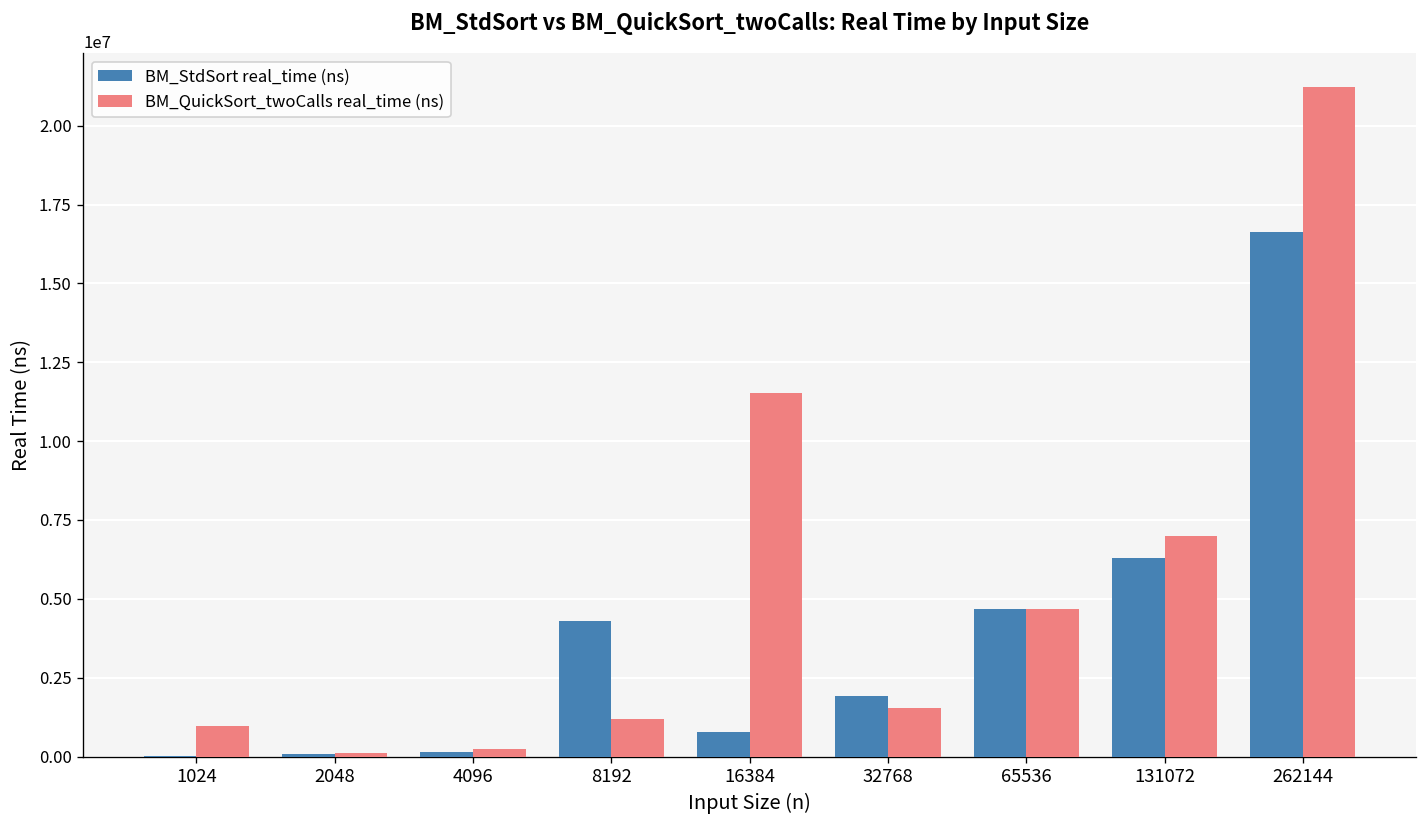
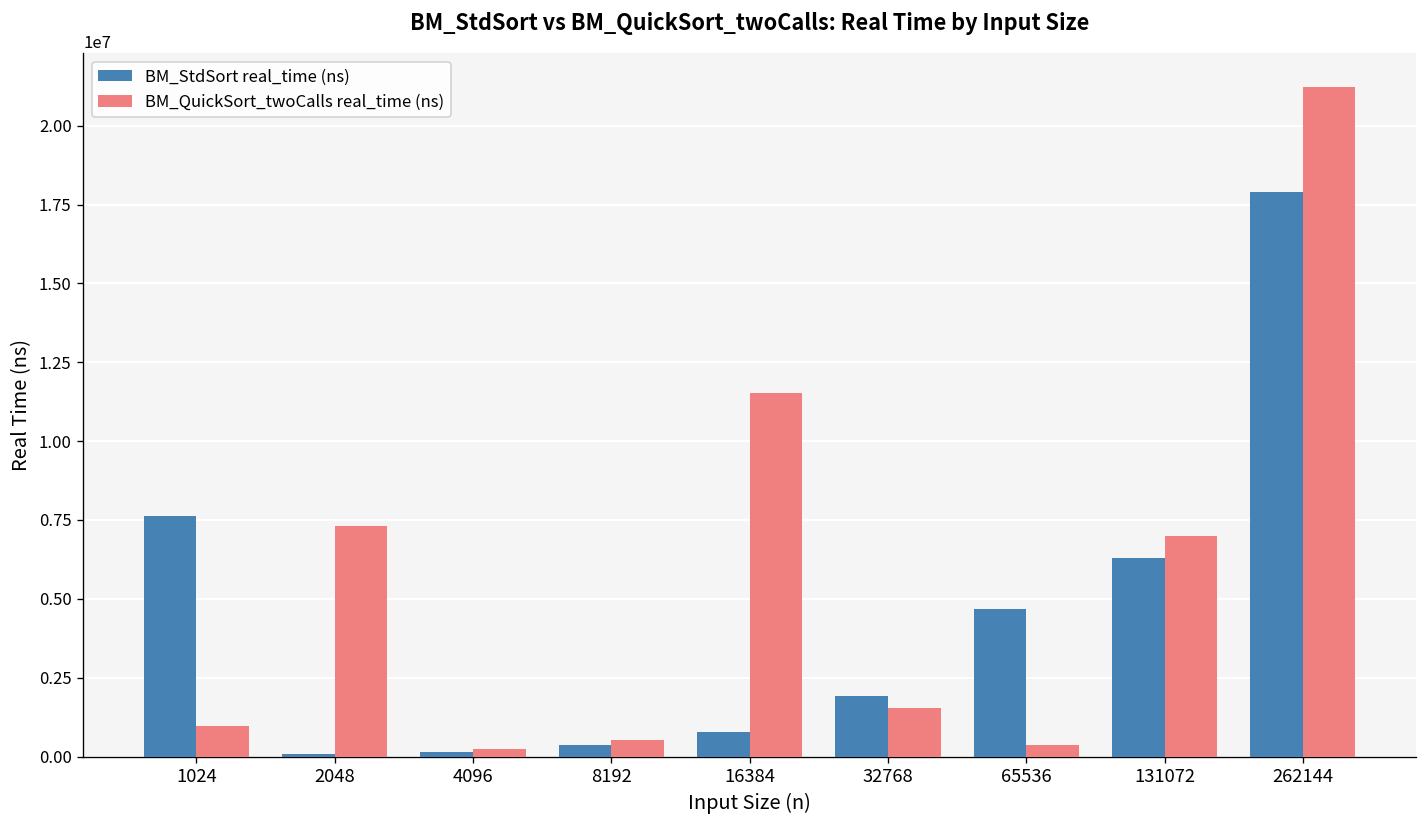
BM_StdSort real_time (ns), 1024: 0 -> 7600000
BM_QuickSort_twoCalls real_time (ns), 2048: 100000 -> 7300000
BM_StdSort real_time (ns), 8192: 4300000 -> 400000
BM_QuickSort_twoCalls real_time (ns), 8192: 1200000 -> 500000
BM_QuickSort_twoCalls real_time (ns), 65536: 4700000 -> 400000
BM_StdSort real_time (ns), 262144: 16600000 -> 17900000
